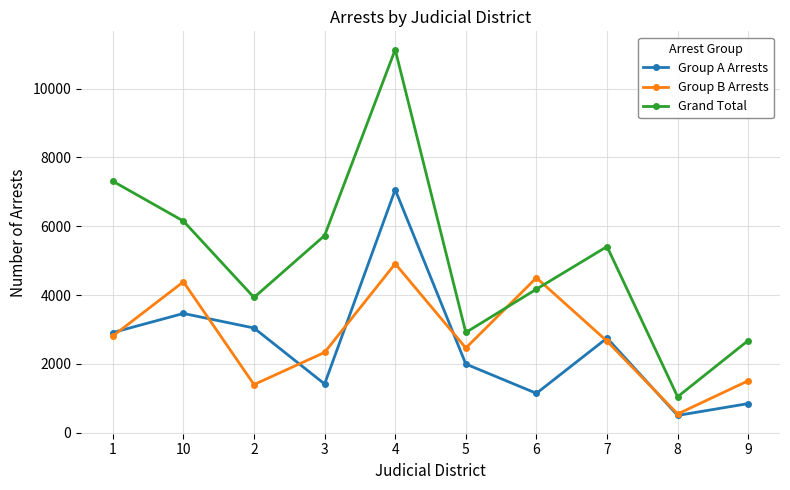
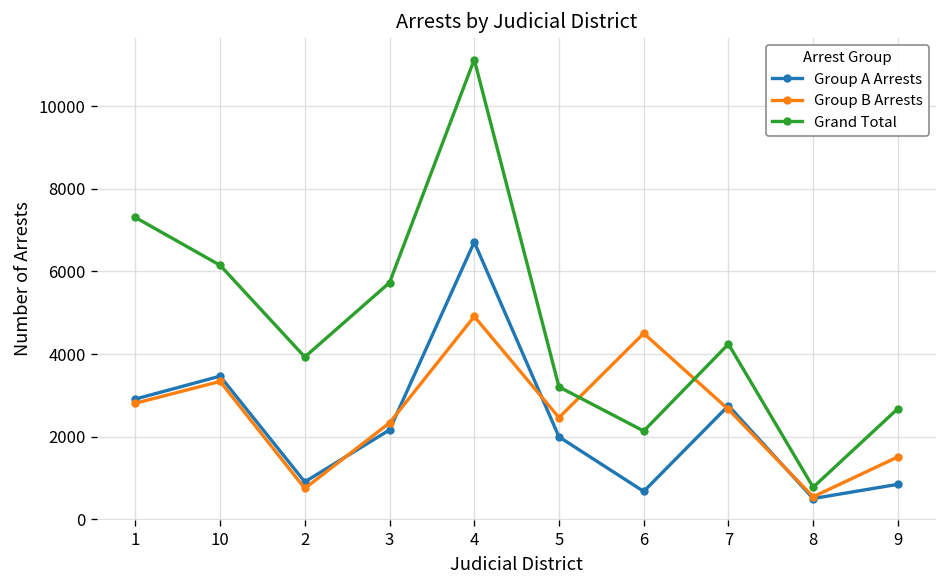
Group B Arrests, 10: 4400 -> 3300
Group A Arrests, 2: 3000 -> 900
Group B Arrests, 2: 1400 -> 700
Group A Arrests, 3: 1400 -> 2200
Group A Arrests, 4: 7100 -> 6700
Grand Total, 5: 2900 -> 3200
Group A Arrests, 6: 1100 -> 700
Grand Total, 6: 4200 -> 2100
Grand Total, 7: 5400 -> 4200
Grand Total, 8: 1000 -> 800
